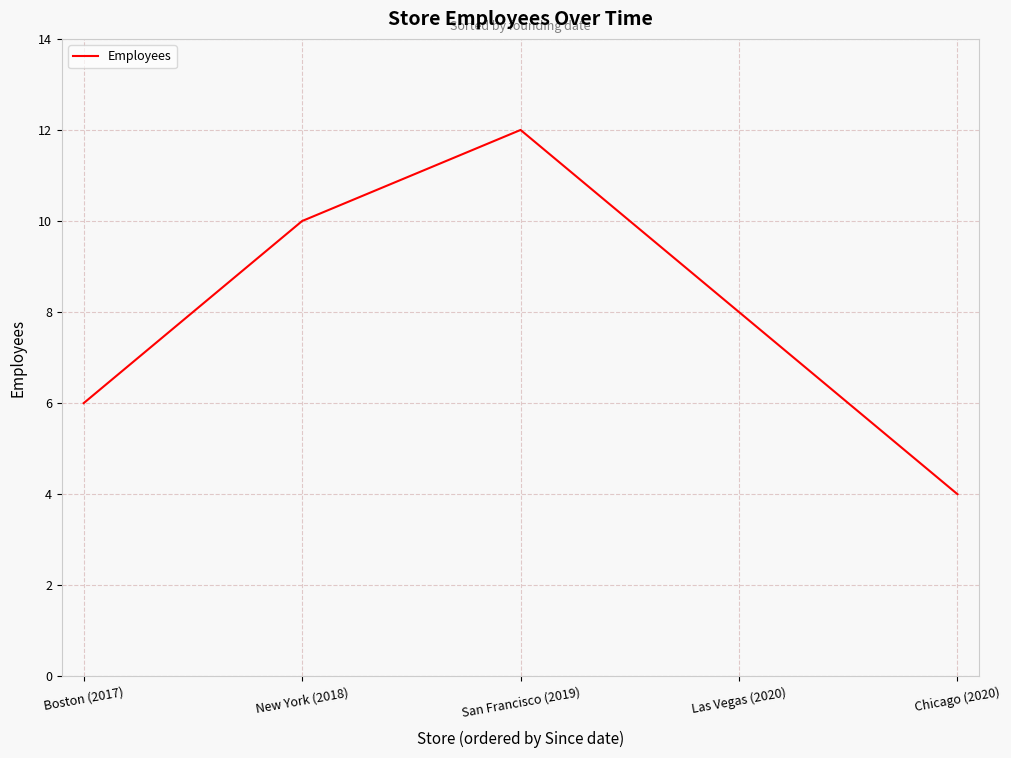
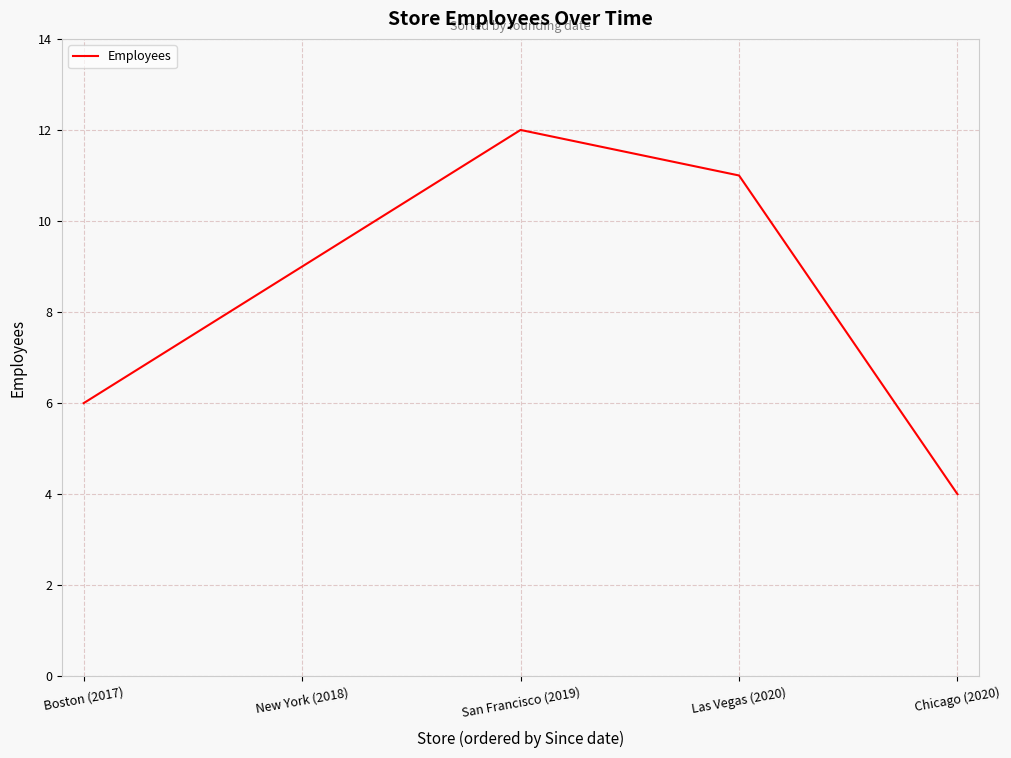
New York (2018): 10 -> 9
Las Vegas (2020): 8 -> 11
